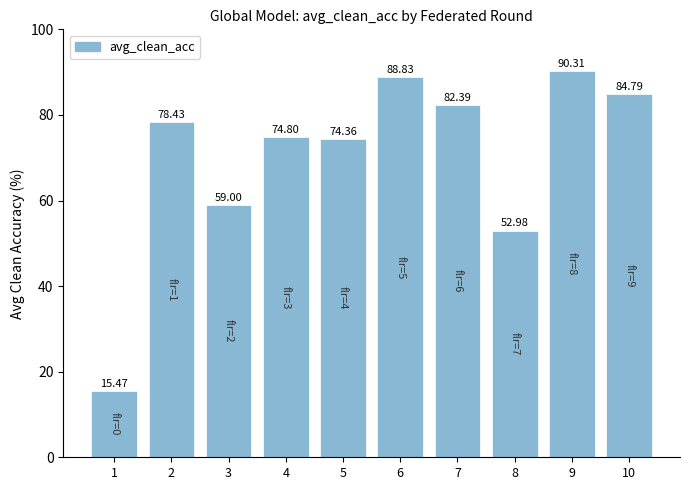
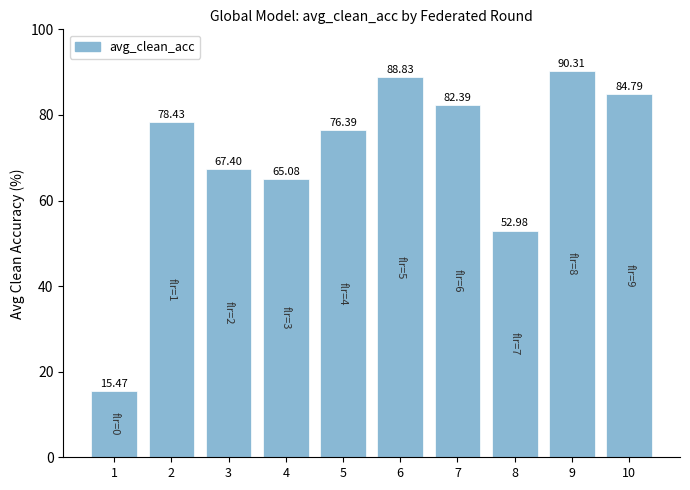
3: 59.00 -> 67.40
4: 74.80 -> 65.08
5: 74.36 -> 76.39
